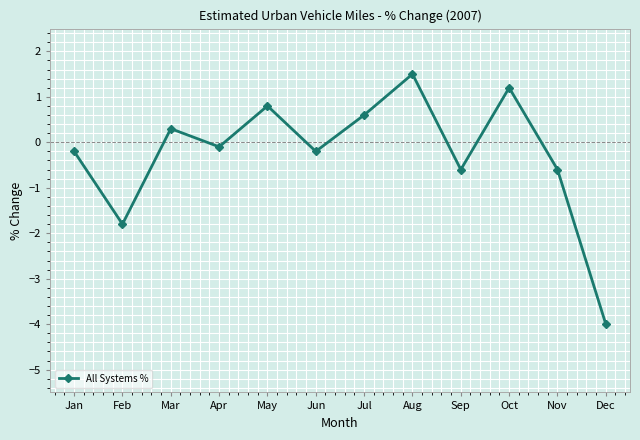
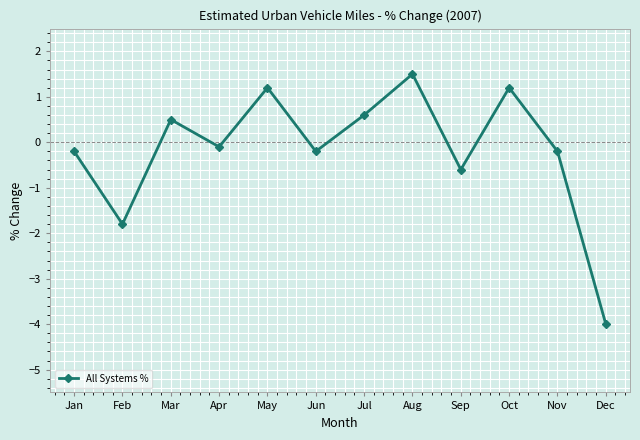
Mar: 0.3 -> 0.5
May: 0.8 -> 1.2
Nov: -0.6 -> -0.2
